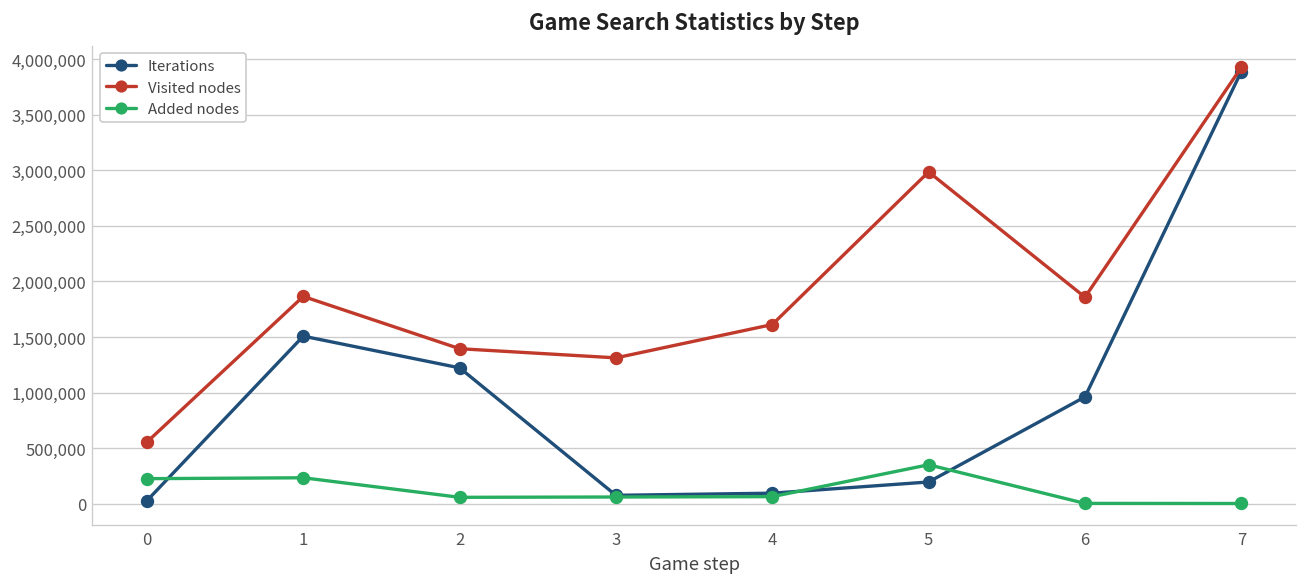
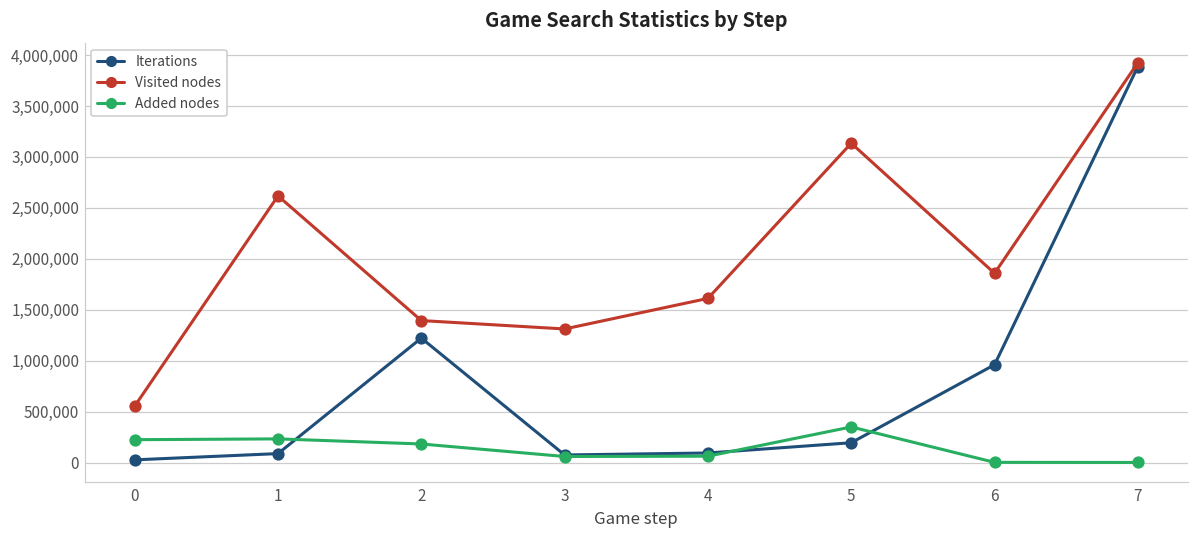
Iterations, 1: 1,500,000 -> 100,000
Visited nodes, 1: 1,900,000 -> 2,600,000
Added nodes, 2: 100,000 -> 200,000
Visited nodes, 5: 3,000,000 -> 3,100,000
